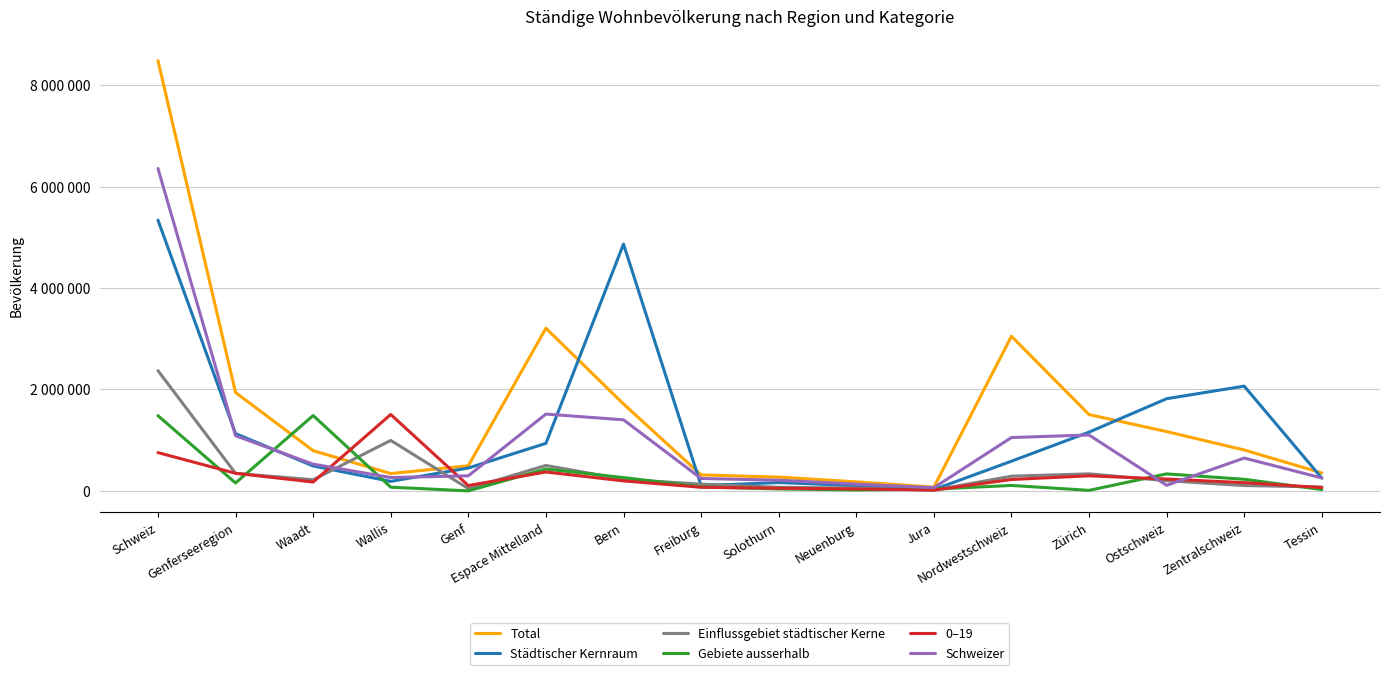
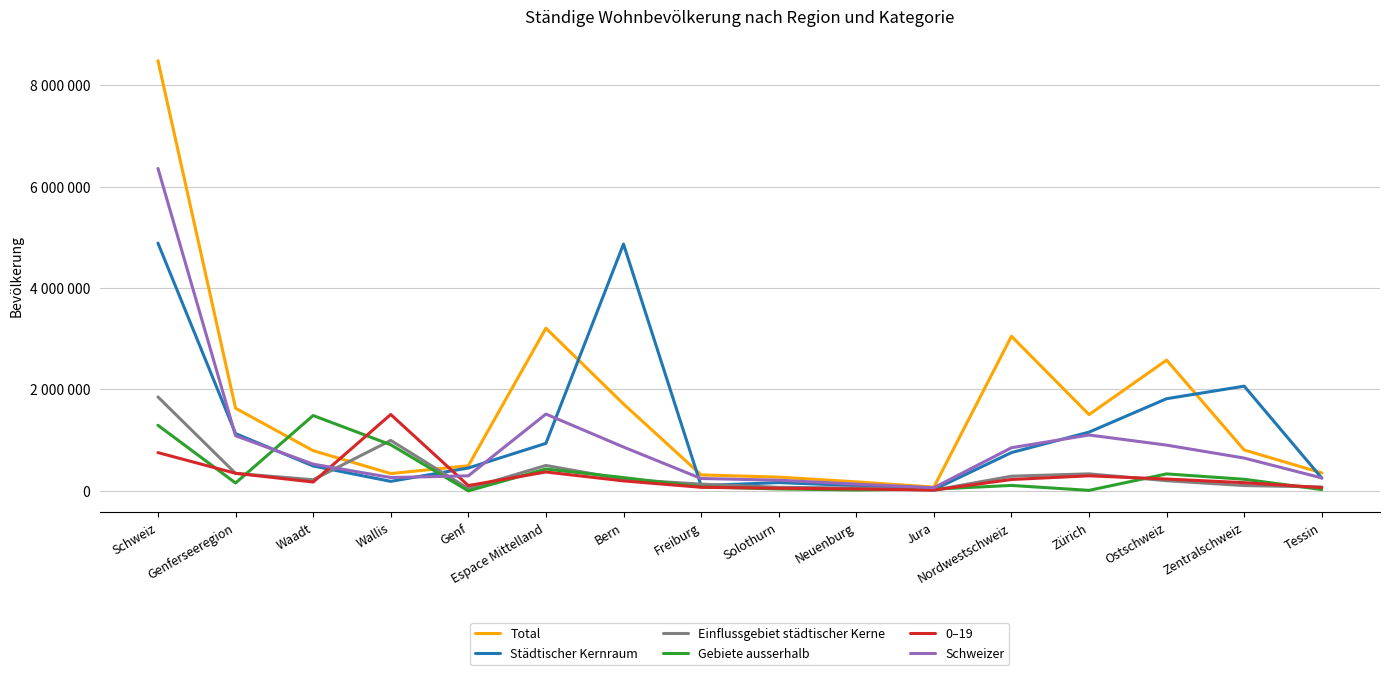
Städtischer Kernraum, Schweiz: 5300000 -> 4900000
Einflussgebiet städtischer Kerne, Schweiz: 2400000 -> 1900000
Gebiete ausserhalb, Schweiz: 1500000 -> 1300000
Total, Genferseeregion: 1900000 -> 1600000
Gebiete ausserhalb, Wallis: 100000 -> 900000
Schweizer, Bern: 1400000 -> 900000
Städtischer Kernraum, Nordwestschweiz: 600000 -> 800000
Schweizer, Nordwestschweiz: 1100000 -> 900000
Total, Ostschweiz: 1200000 -> 2600000
Schweizer, Ostschweiz: 100000 -> 900000
